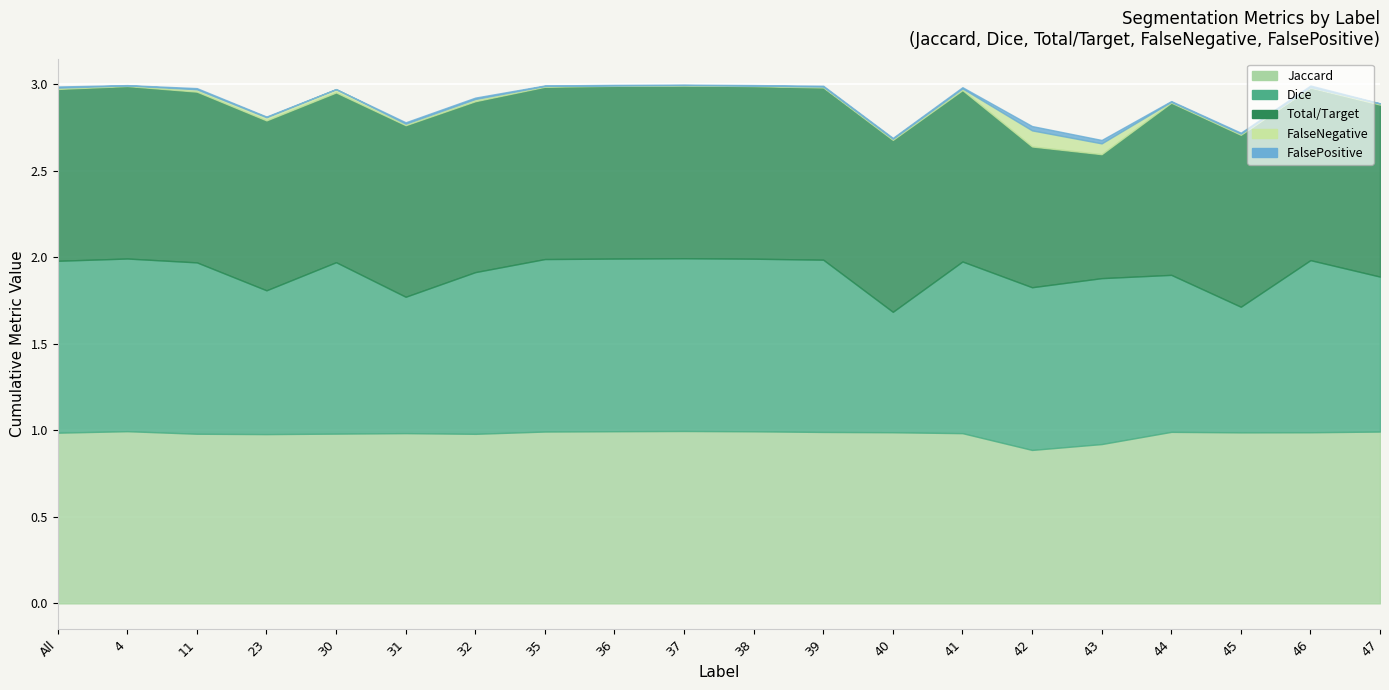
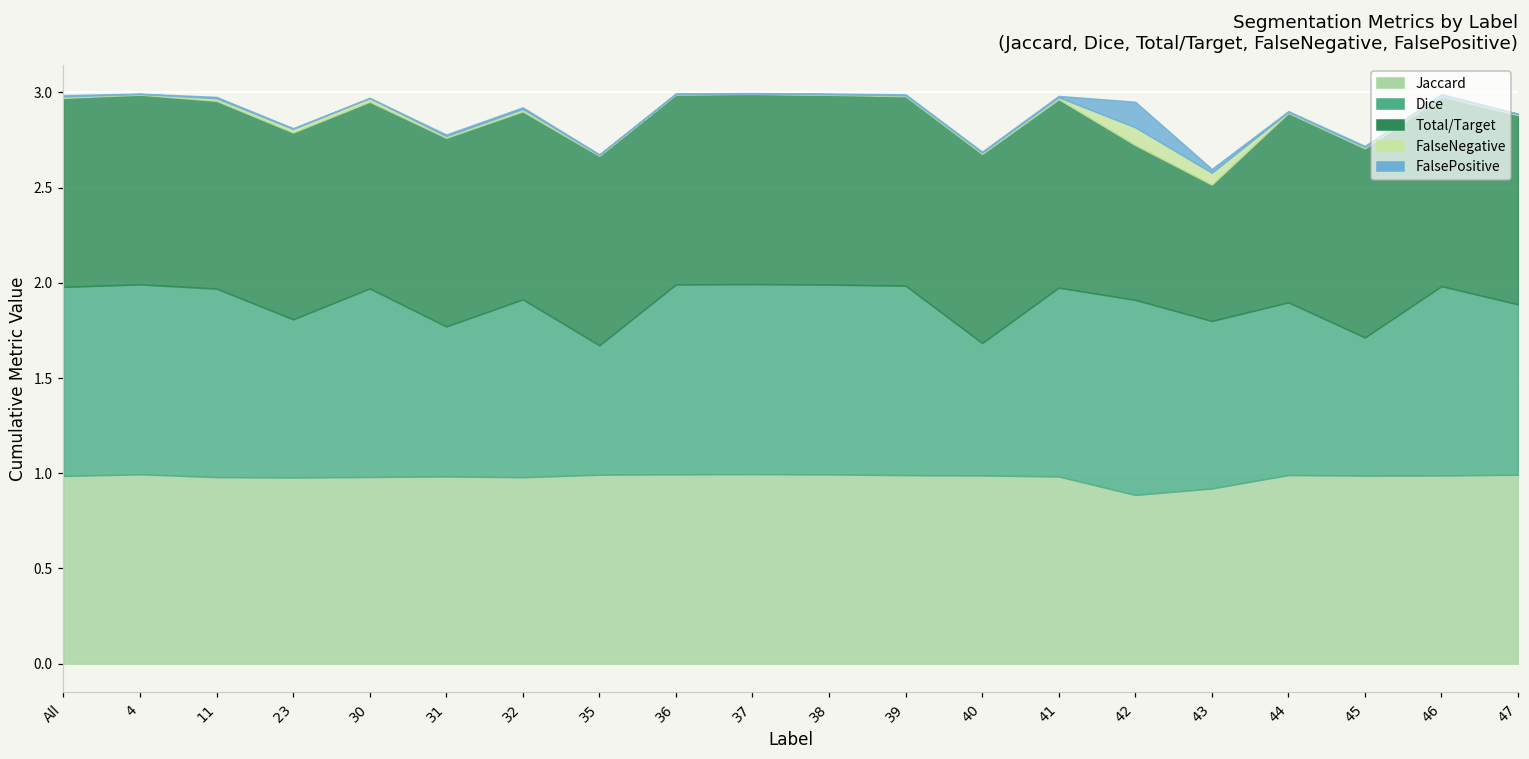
Dice, 35: 1.00 -> 0.68
Dice, 42: 0.94 -> 1.02
FalsePositive, 42: 0.02 -> 0.13
Dice, 43: 0.96 -> 0.88
